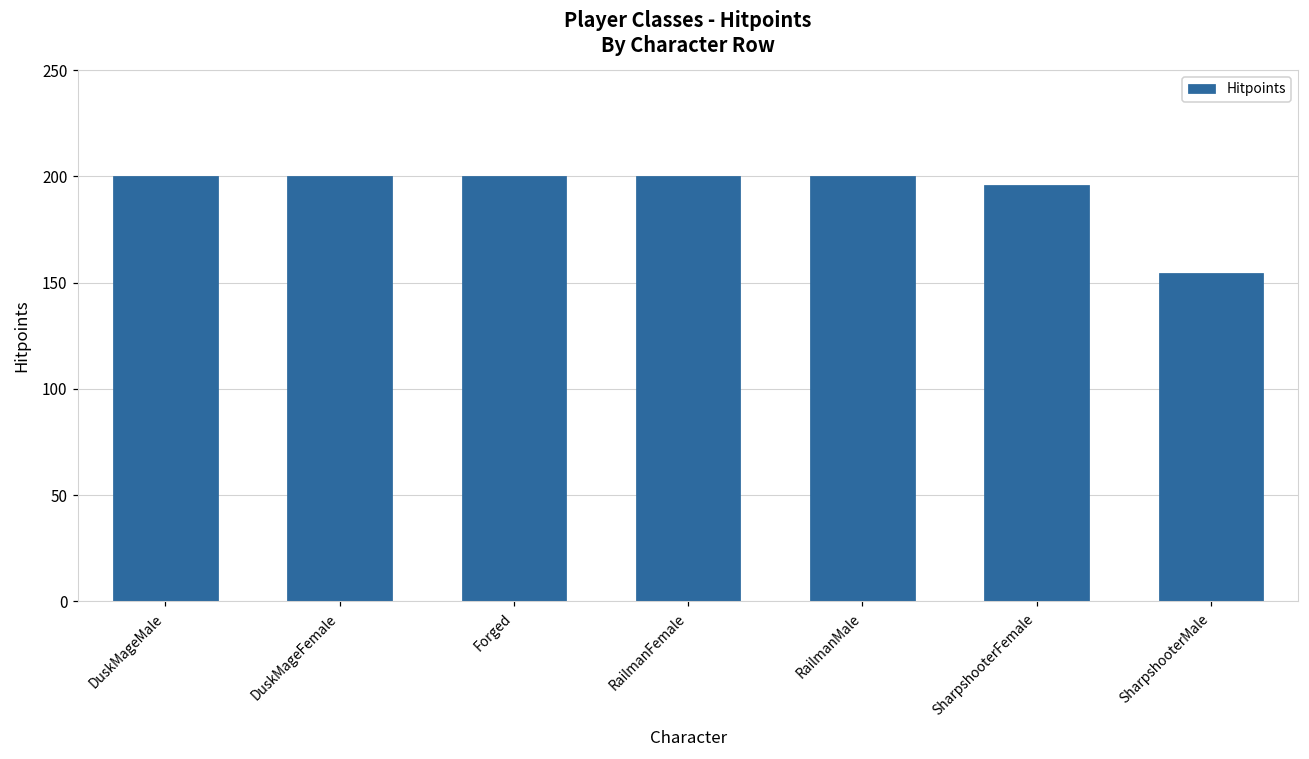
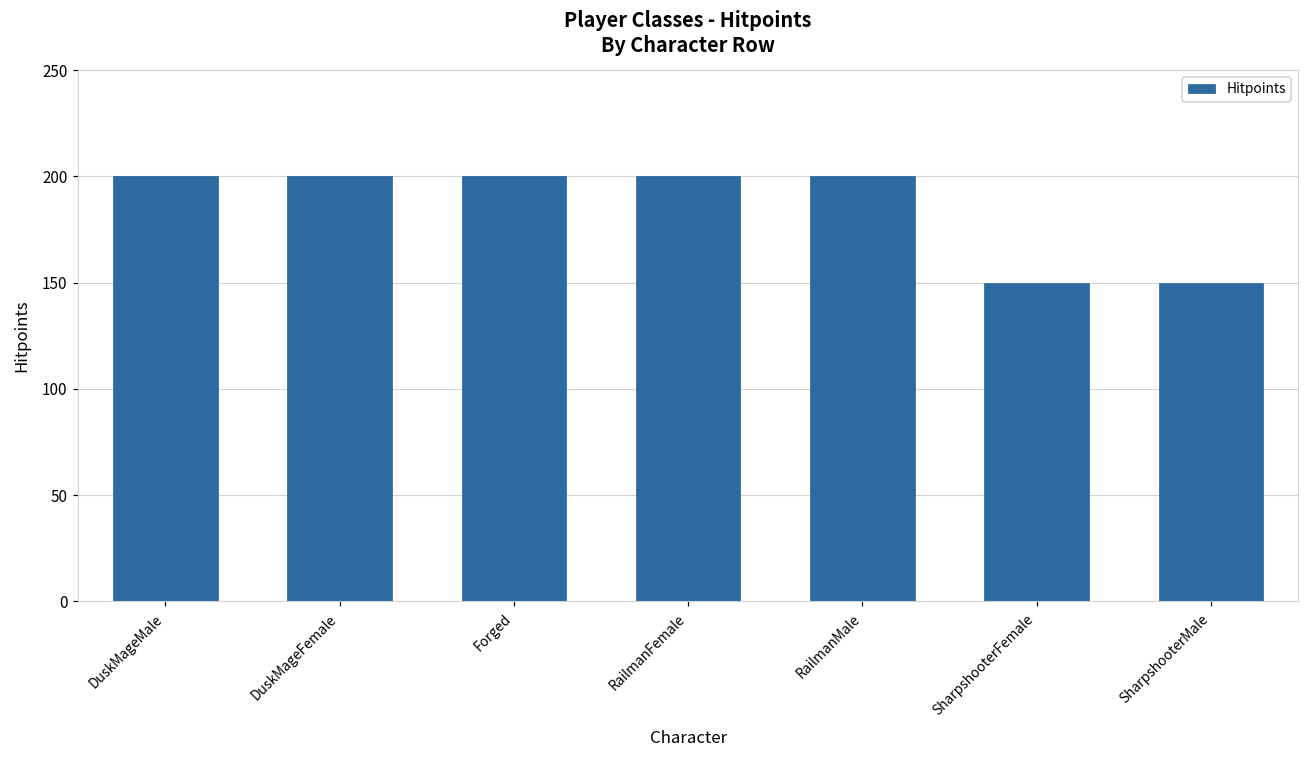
SharpshooterFemale: 196 -> 150
SharpshooterMale: 155 -> 150
